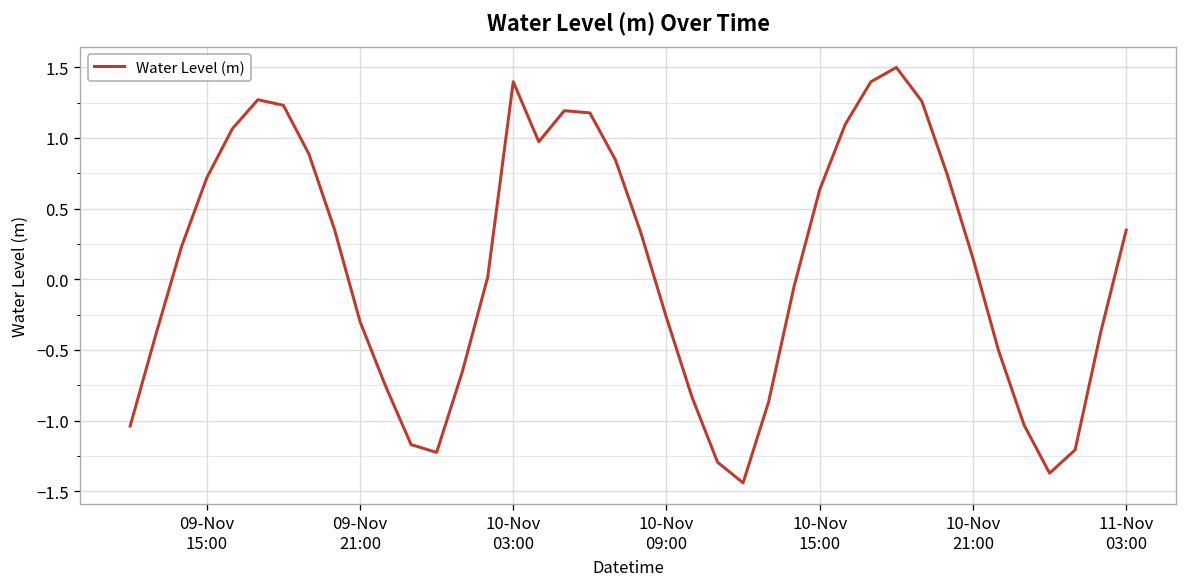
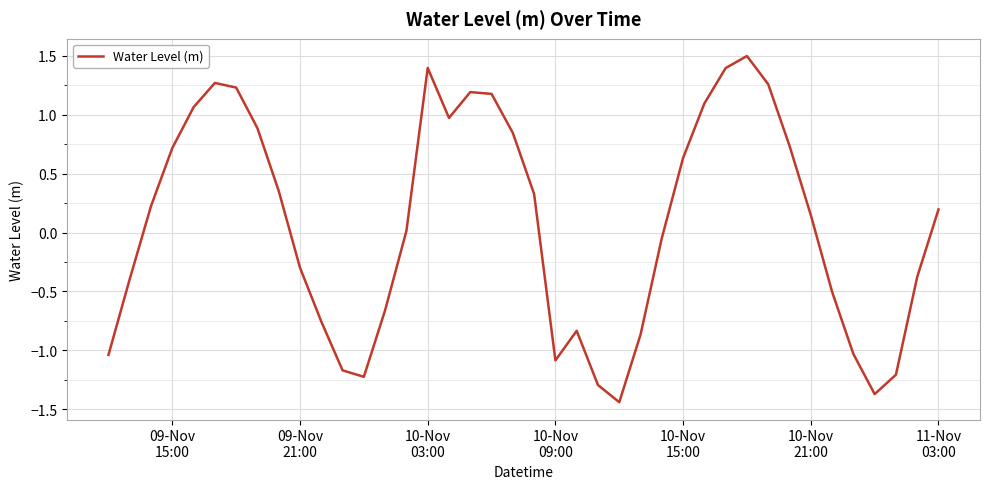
10-Nov 09:00: -0.27 -> -1.09
11-Nov 03:00: 0.35 -> 0.20
